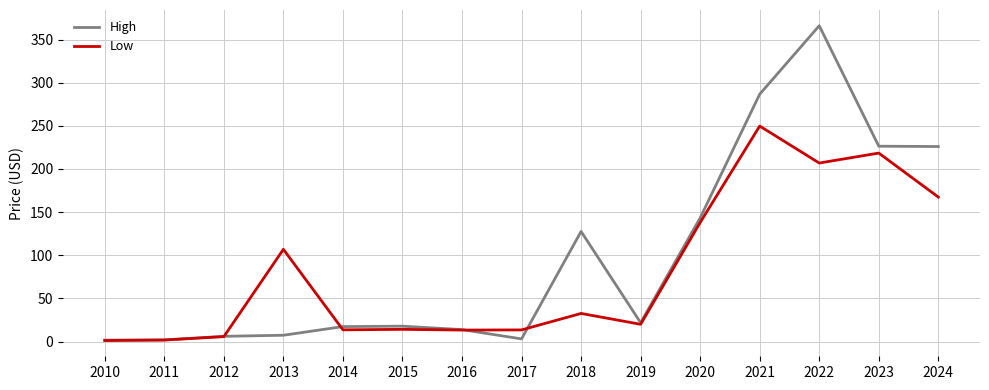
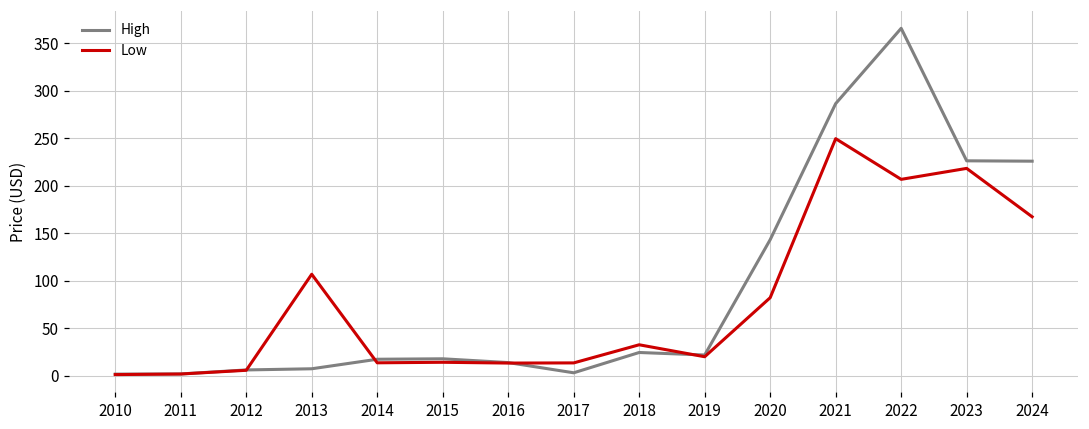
High, 2018: 130 -> 20
Low, 2020: 140 -> 80
